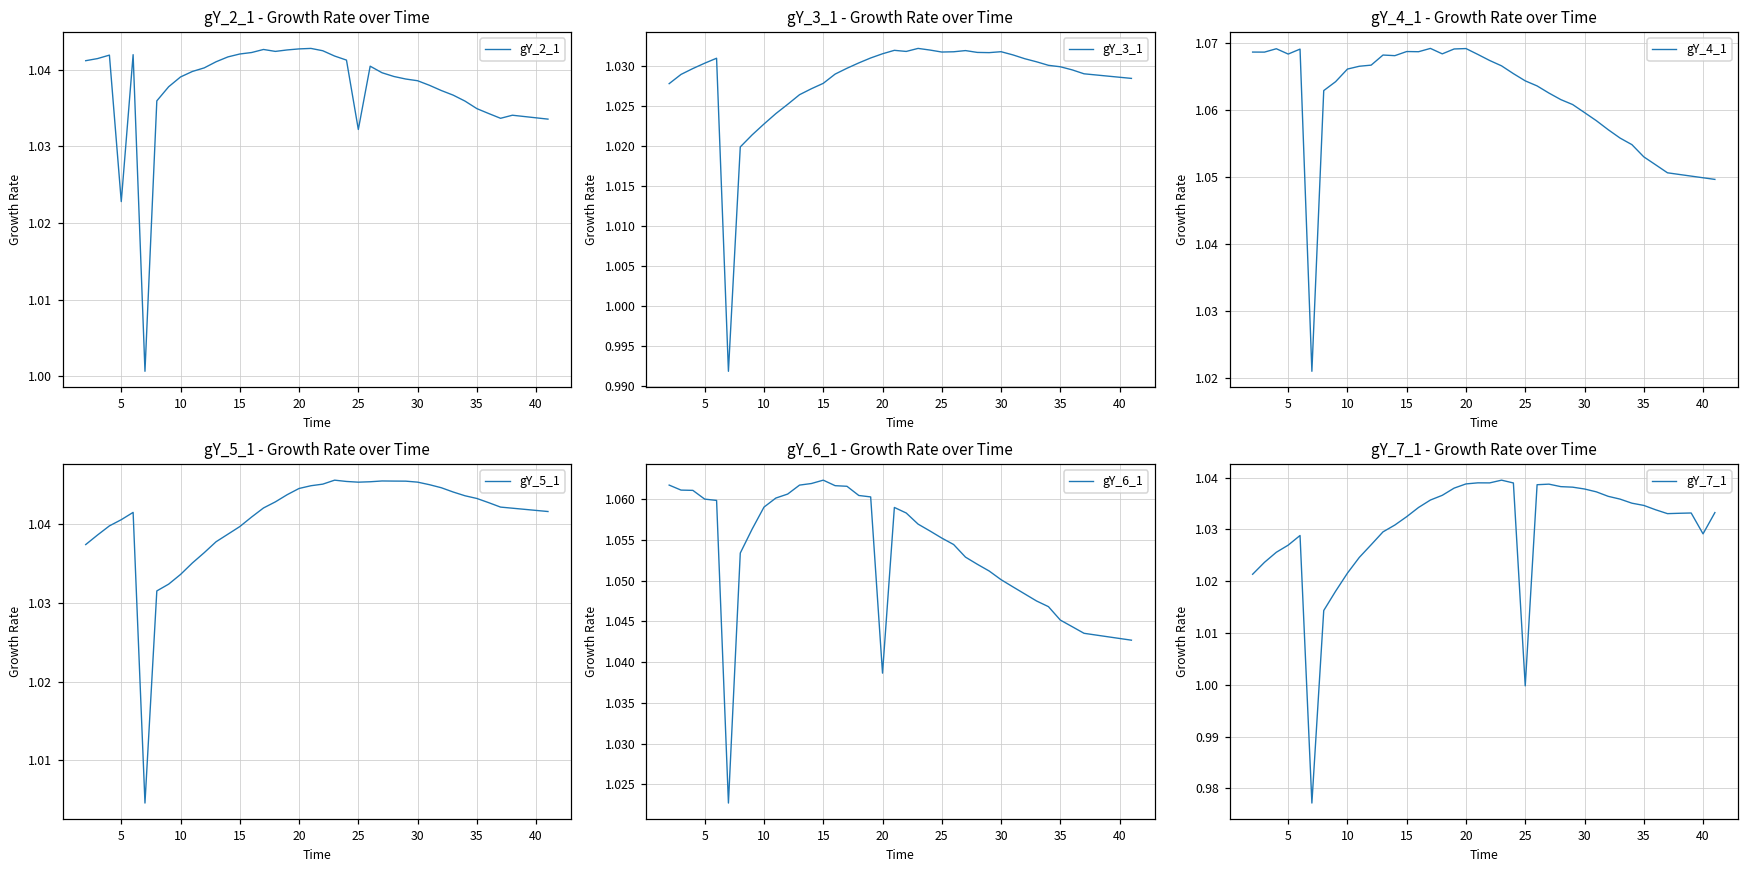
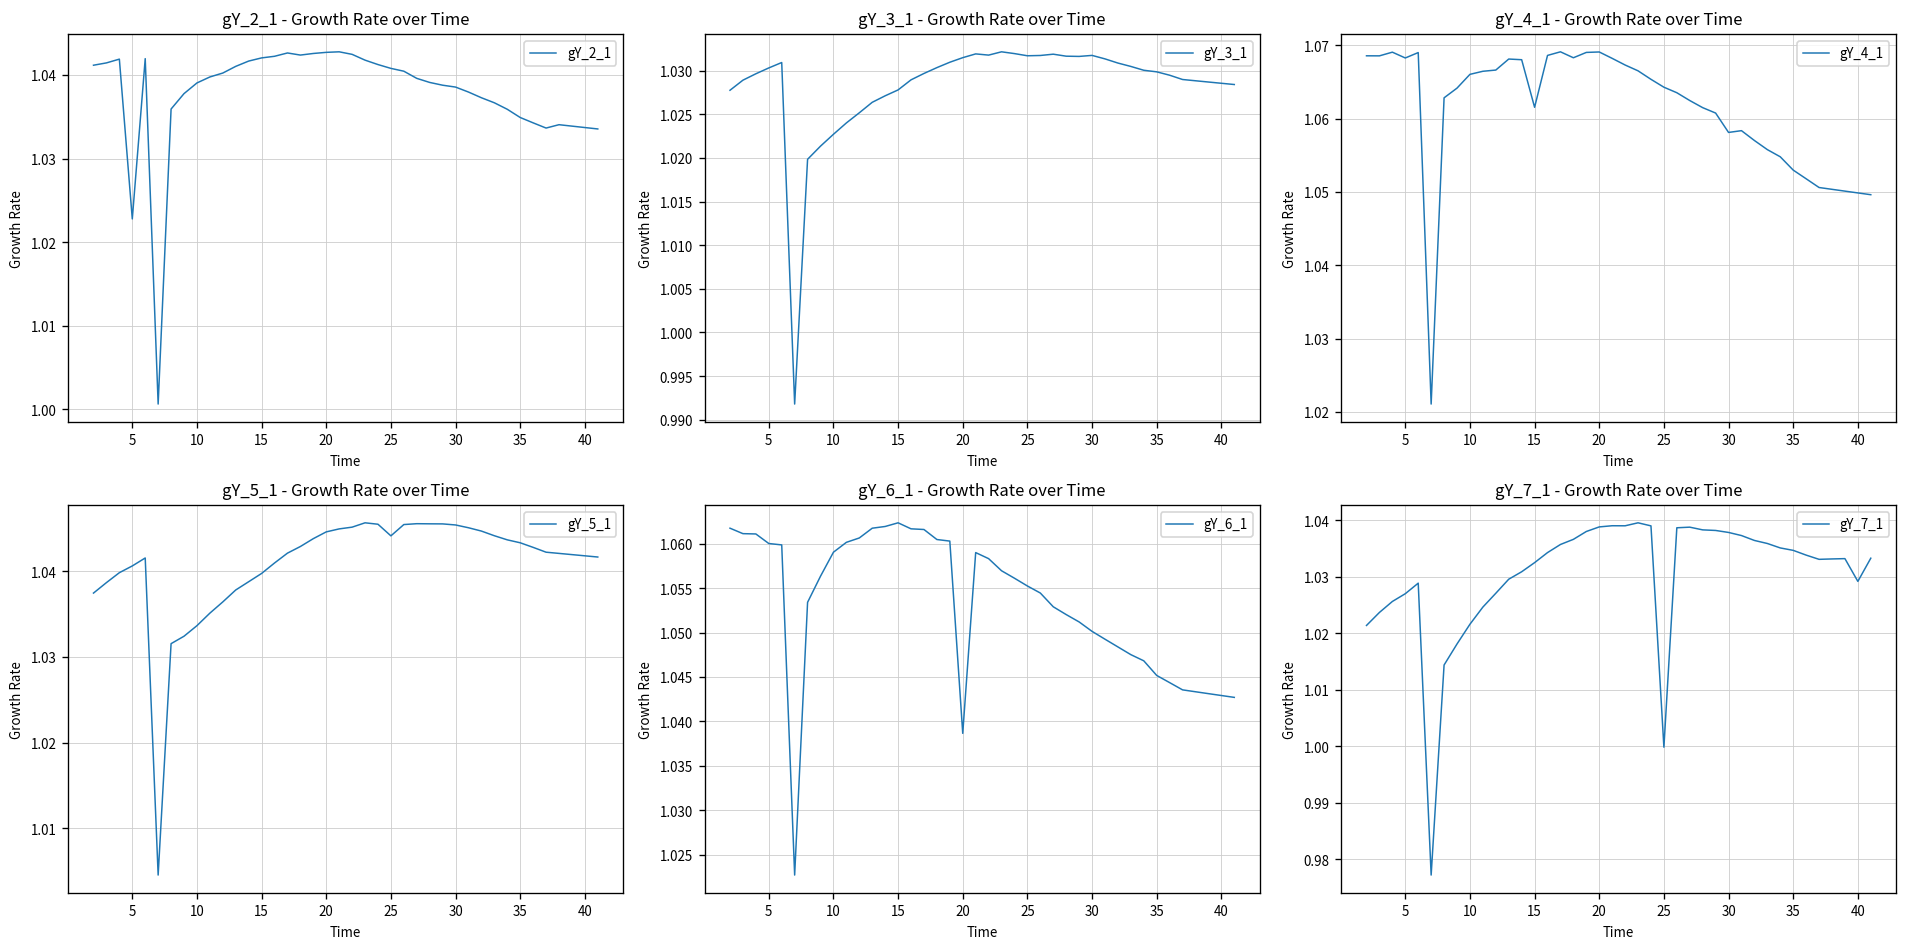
gY_2_1 - Growth Rate over Time, 25: 1.032 -> 1.041
gY_4_1 - Growth Rate over Time, 15: 1.069 -> 1.062
gY_4_1 - Growth Rate over Time, 30: 1.060 -> 1.058
gY_5_1 - Growth Rate over Time, 25: 1.045 -> 1.044
